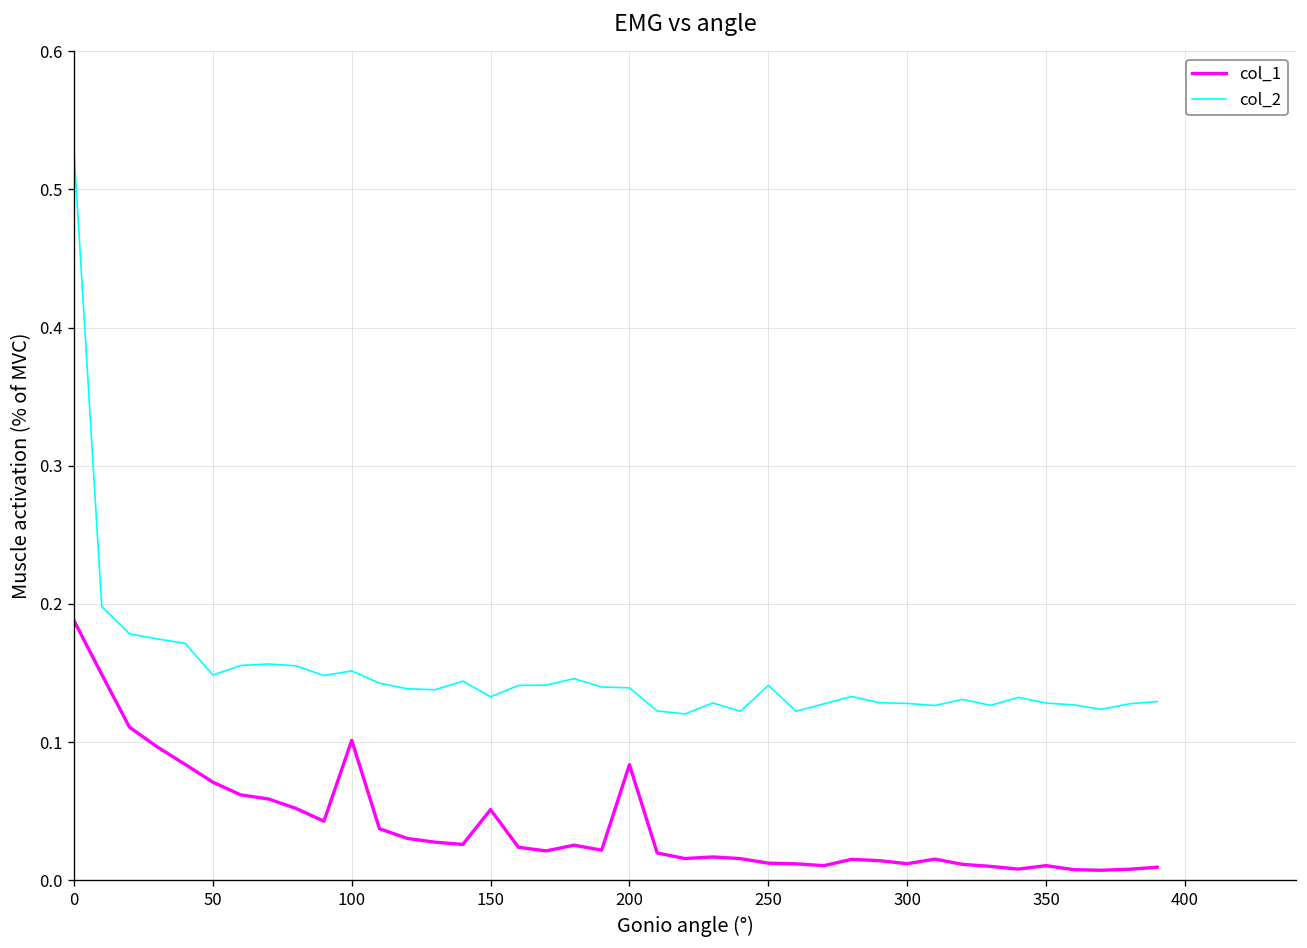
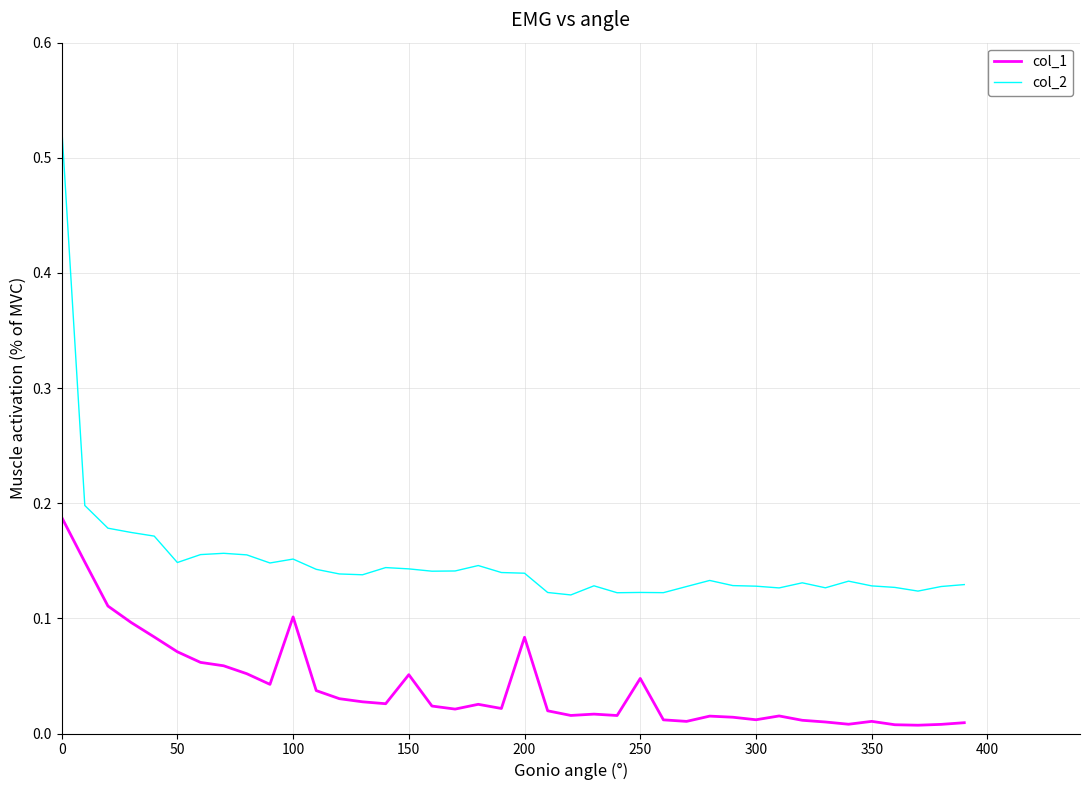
col_2, 150: 0.133 -> 0.143
col_1, 250: 0.012 -> 0.048
col_2, 250: 0.141 -> 0.123
